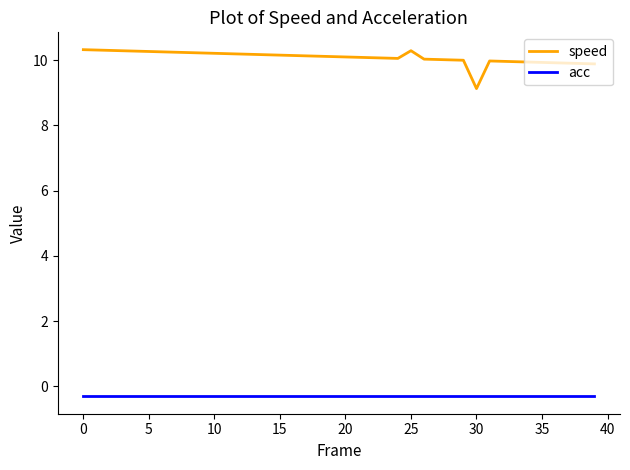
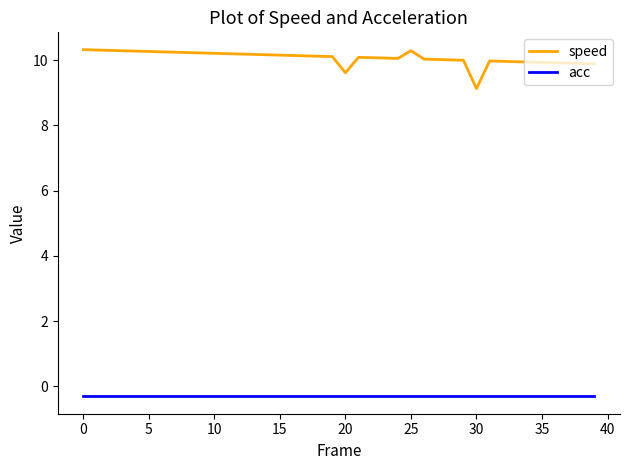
speed, 20: 10.1 -> 9.6
